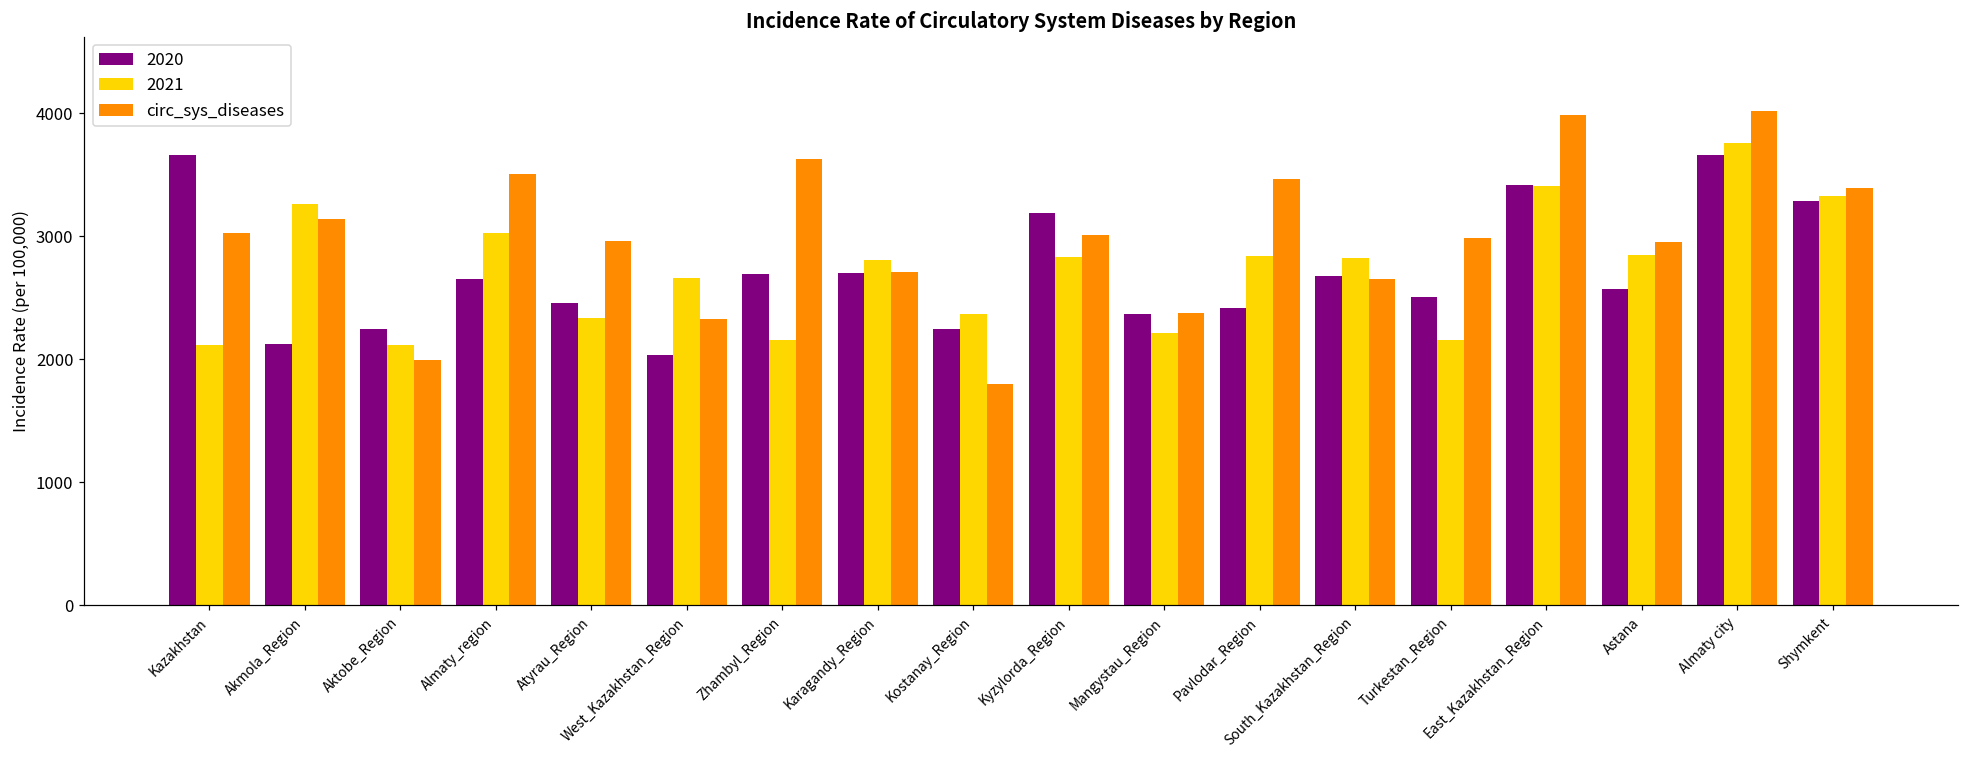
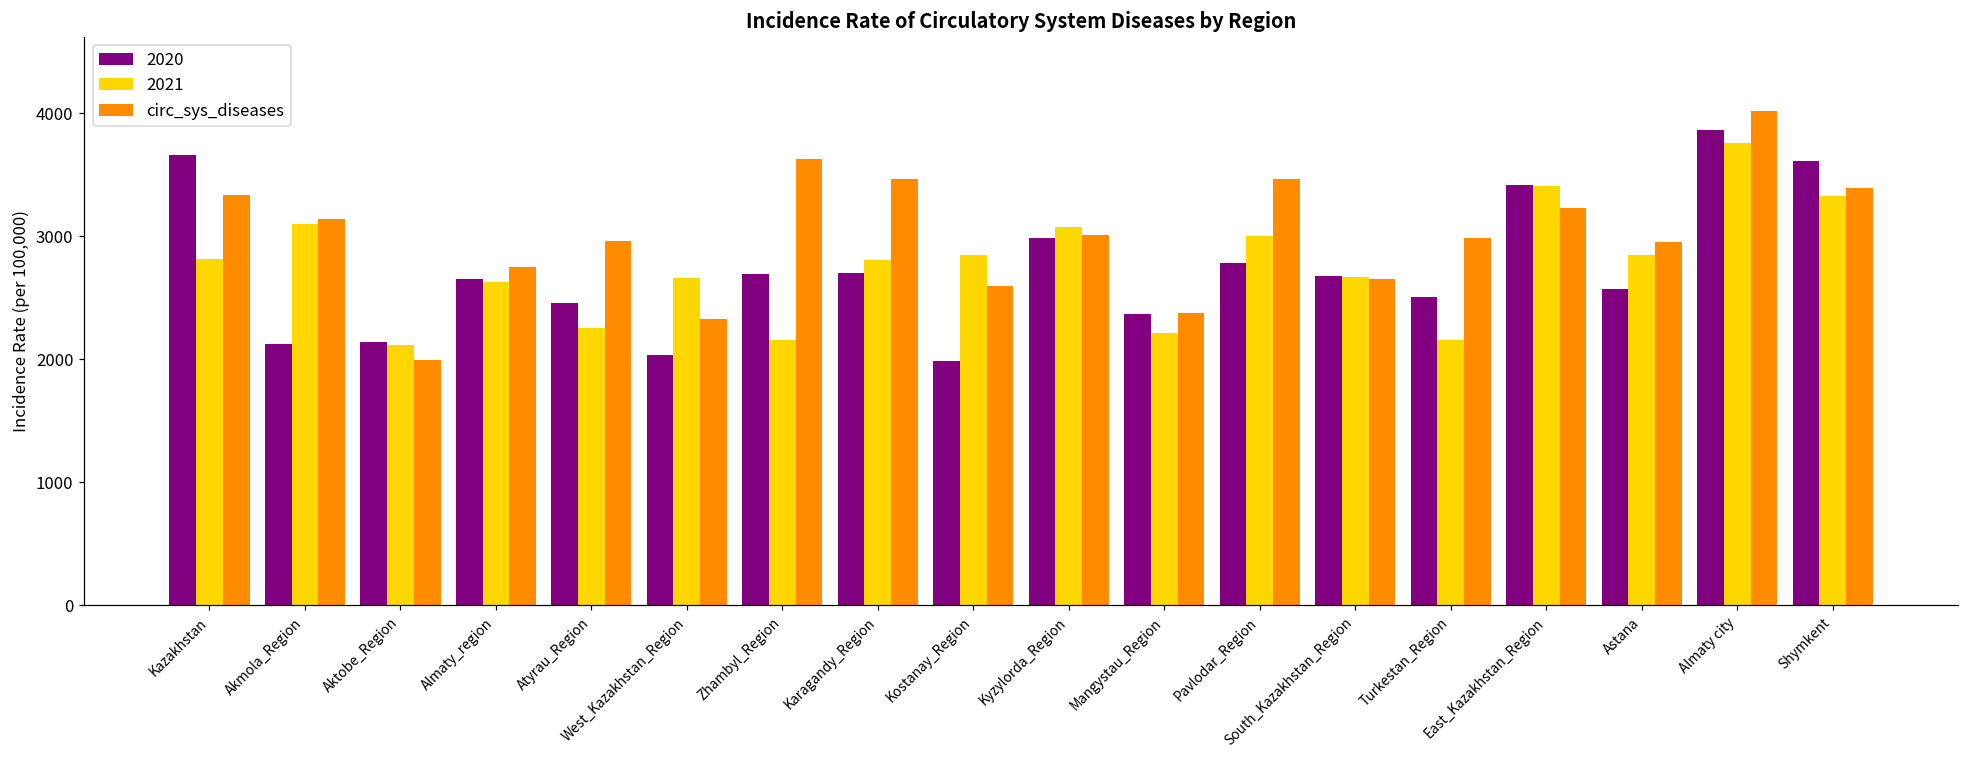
2021, Kazakhstan: 2120 -> 2810
circ_sys_diseases, Kazakhstan: 3020 -> 3330
2021, Akmola_Region: 3260 -> 3100
2020, Aktobe_Region: 2240 -> 2140
2021, Almaty_region: 3030 -> 2630
circ_sys_diseases, Almaty_region: 3500 -> 2750
2021, Atyrau_Region: 2340 -> 2250
circ_sys_diseases, Karagandy_Region: 2710 -> 3460
2020, Kostanay_Region: 2240 -> 1980
2021, Kostanay_Region: 2370 -> 2850
circ_sys_diseases, Kostanay_Region: 1800 -> 2600
2020, Kyzylorda_Region: 3180 -> 2990
2021, Kyzylorda_Region: 2830 -> 3080
2020, Pavlodar_Region: 2410 -> 2780
2021, Pavlodar_Region: 2840 -> 3000
2021, South_Kazakhstan_Region: 2820 -> 2670
circ_sys_diseases, East_Kazakhstan_Region: 3980 -> 3230
2020, Almaty city: 3660 -> 3860
2020, Shymkent: 3290 -> 3610
